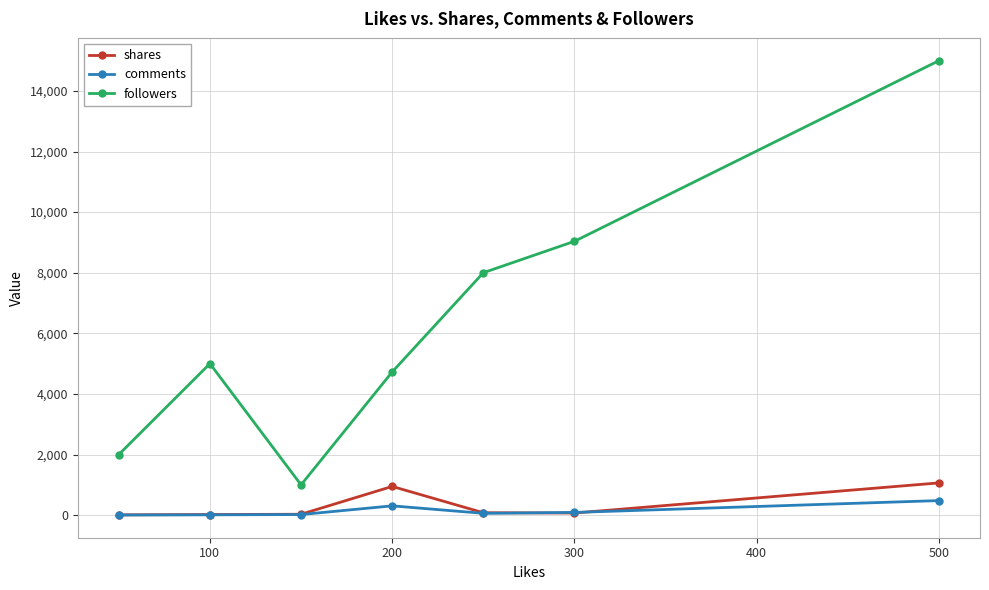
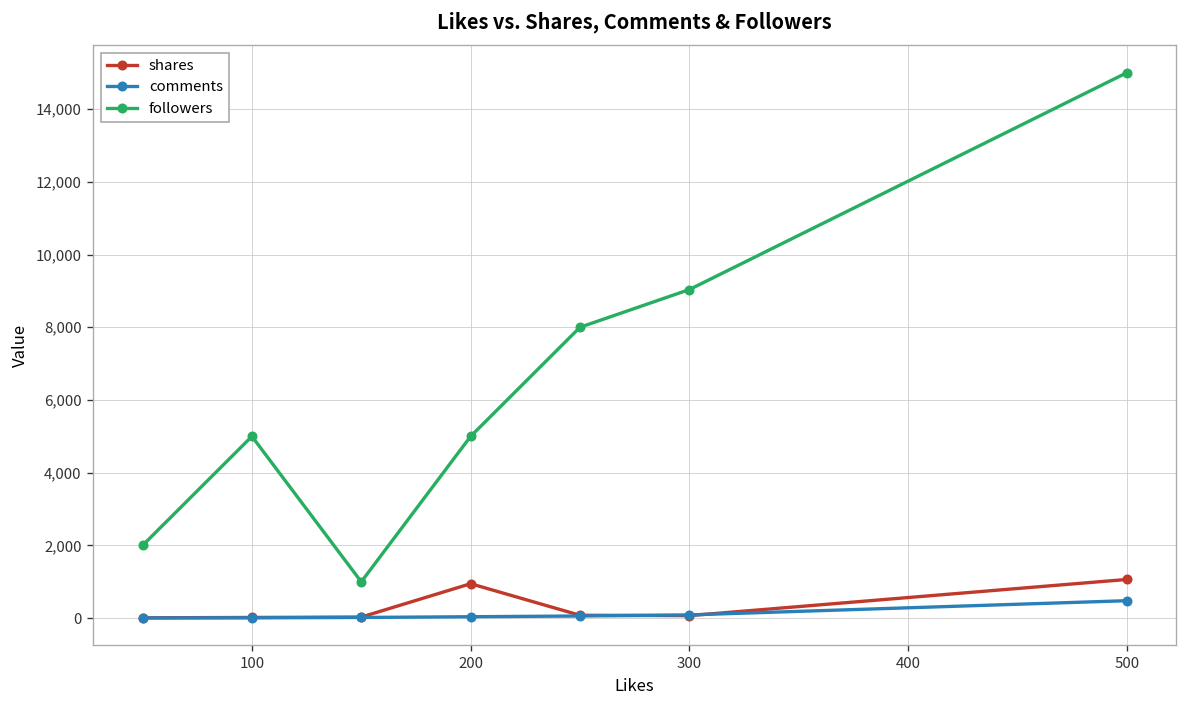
comments, 200: 300 -> 0
followers, 200: 4,700 -> 5,000
